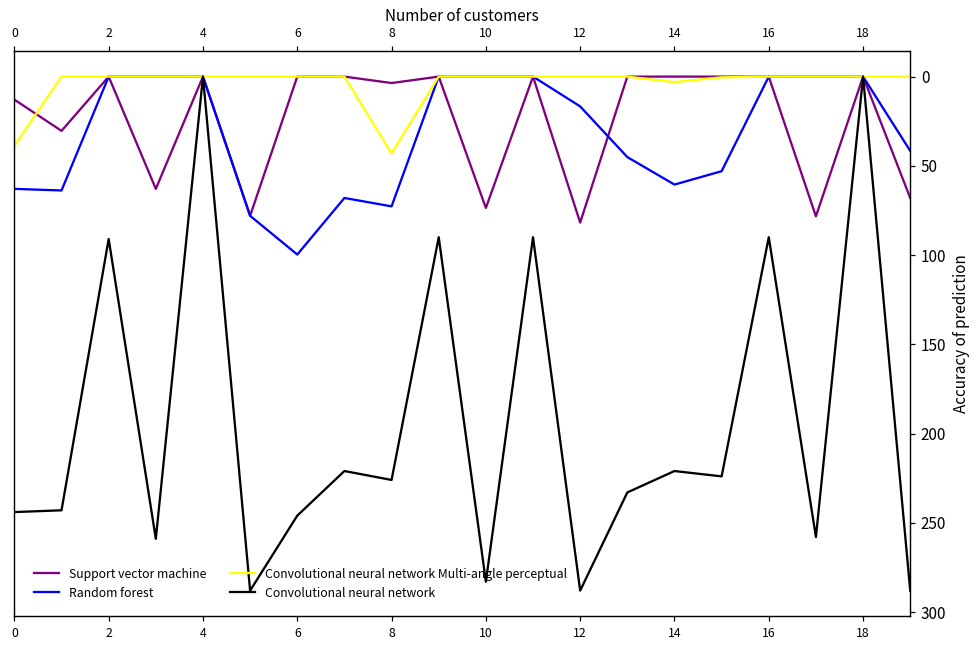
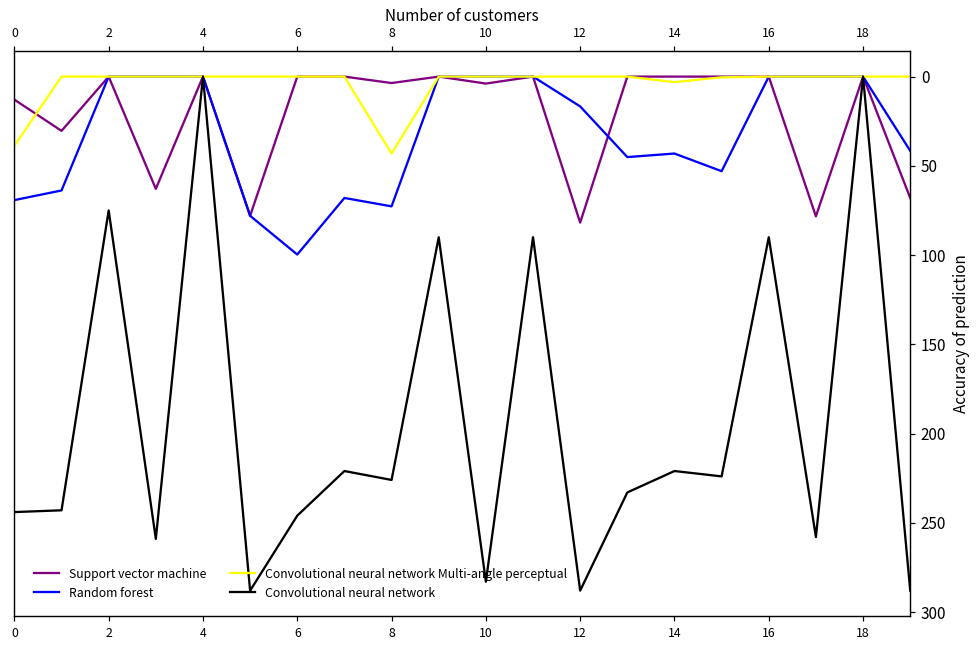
Random forest, 0: 63 -> 69
Convolutional neural network, 2: 91 -> 75
Support vector machine, 10: 74 -> 4
Random forest, 14: 61 -> 43
